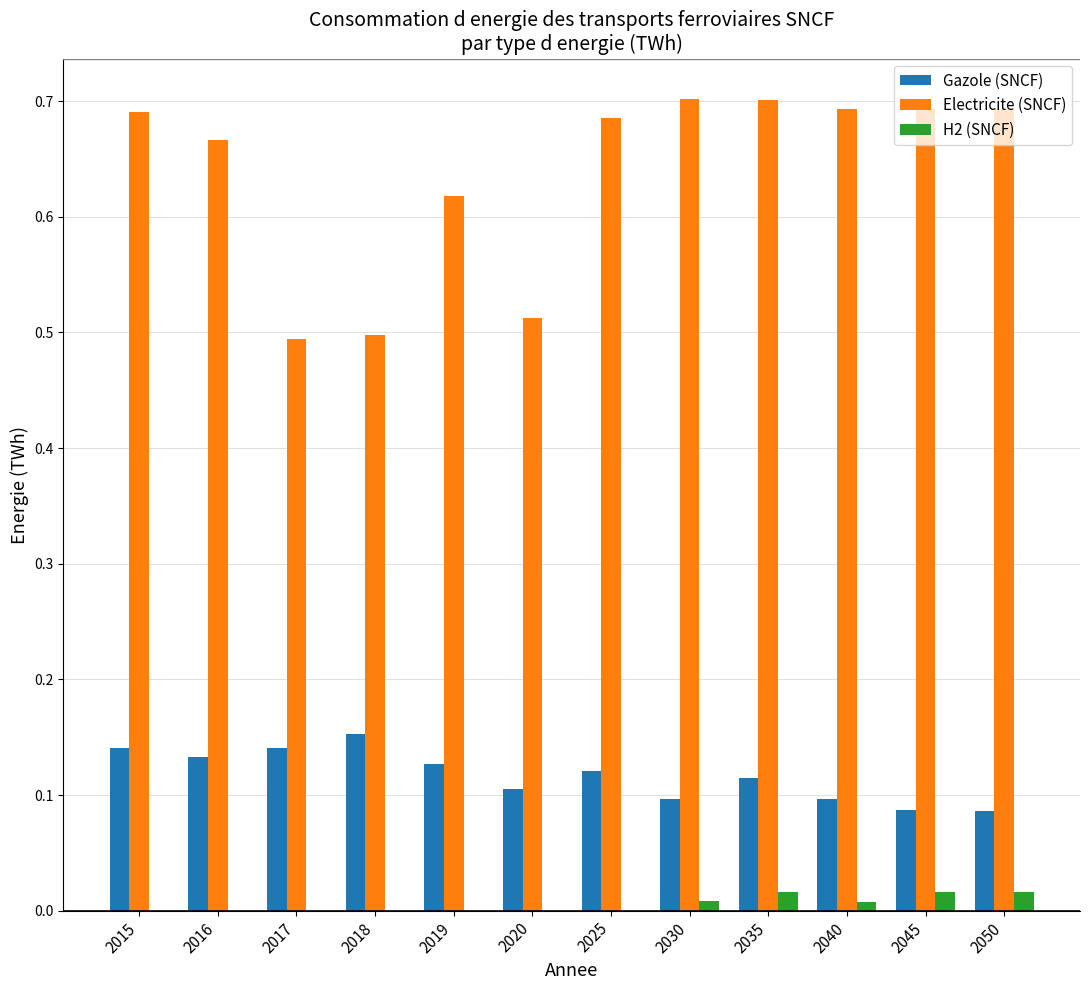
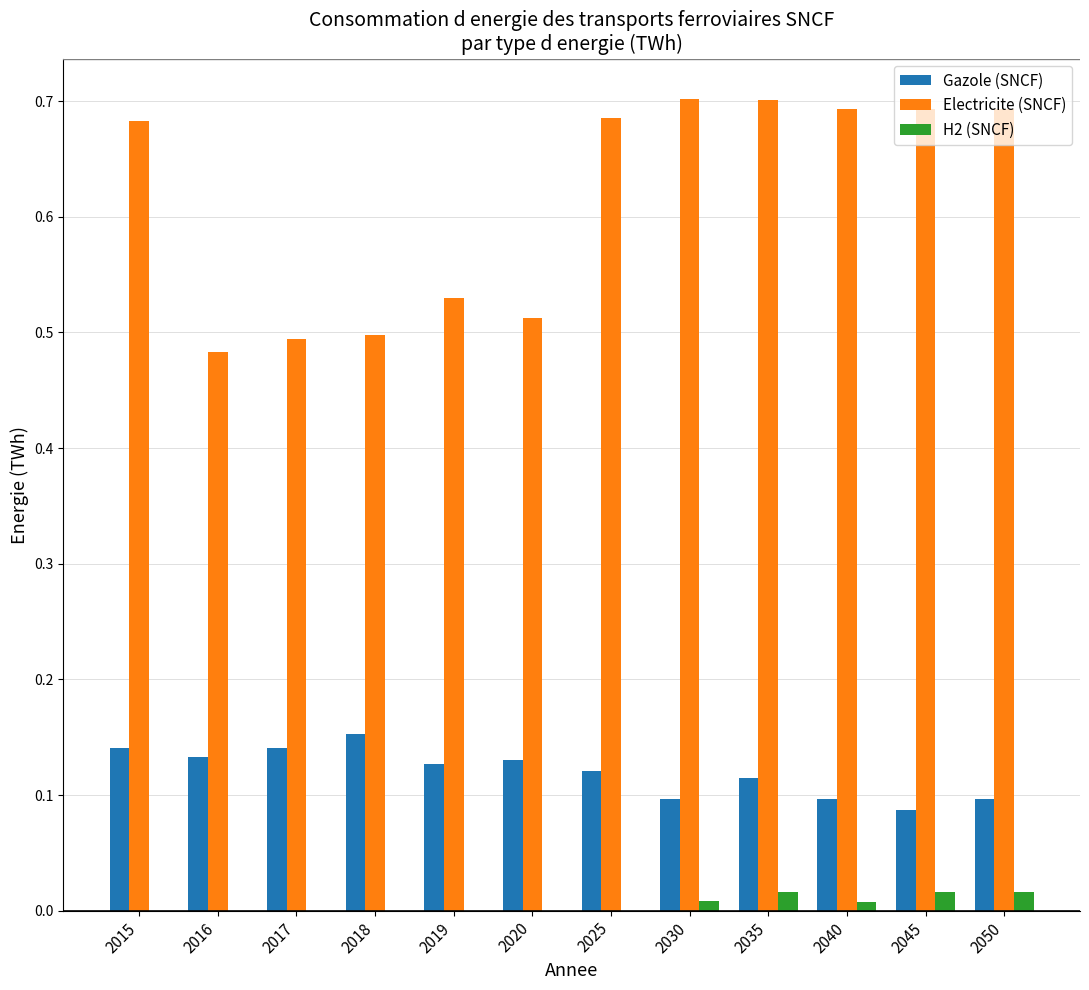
Electricite (SNCF), 2015: 0.691 -> 0.682
Electricite (SNCF), 2016: 0.666 -> 0.483
Electricite (SNCF), 2019: 0.618 -> 0.530
Gazole (SNCF), 2020: 0.105 -> 0.130
Gazole (SNCF), 2050: 0.086 -> 0.097
